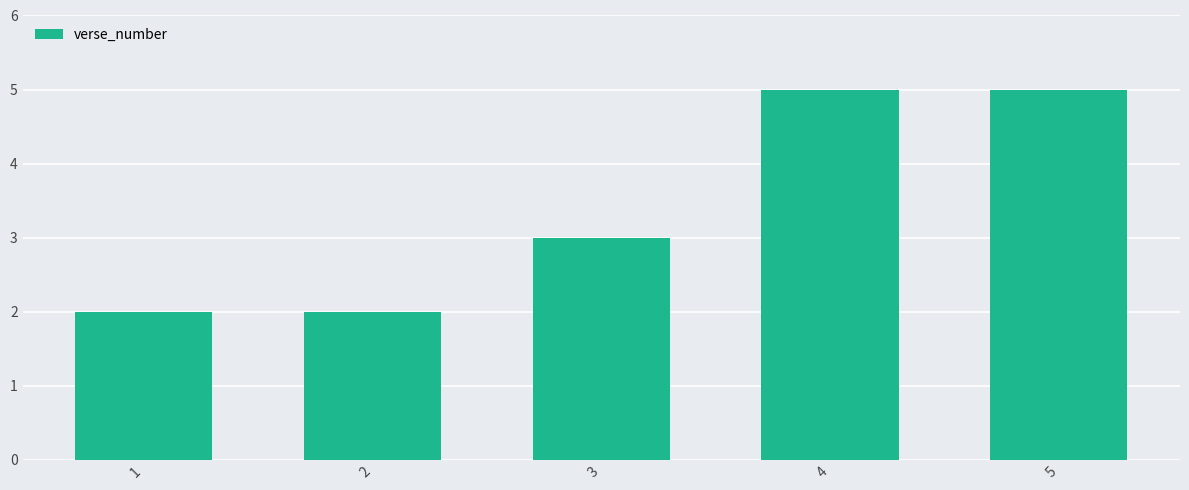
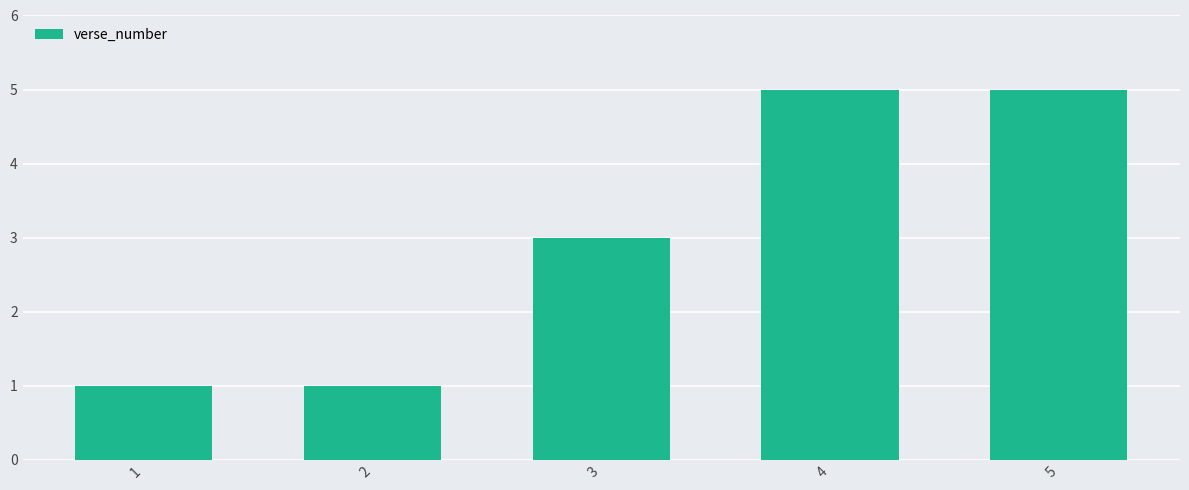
1: 2 -> 1
2: 2 -> 1
